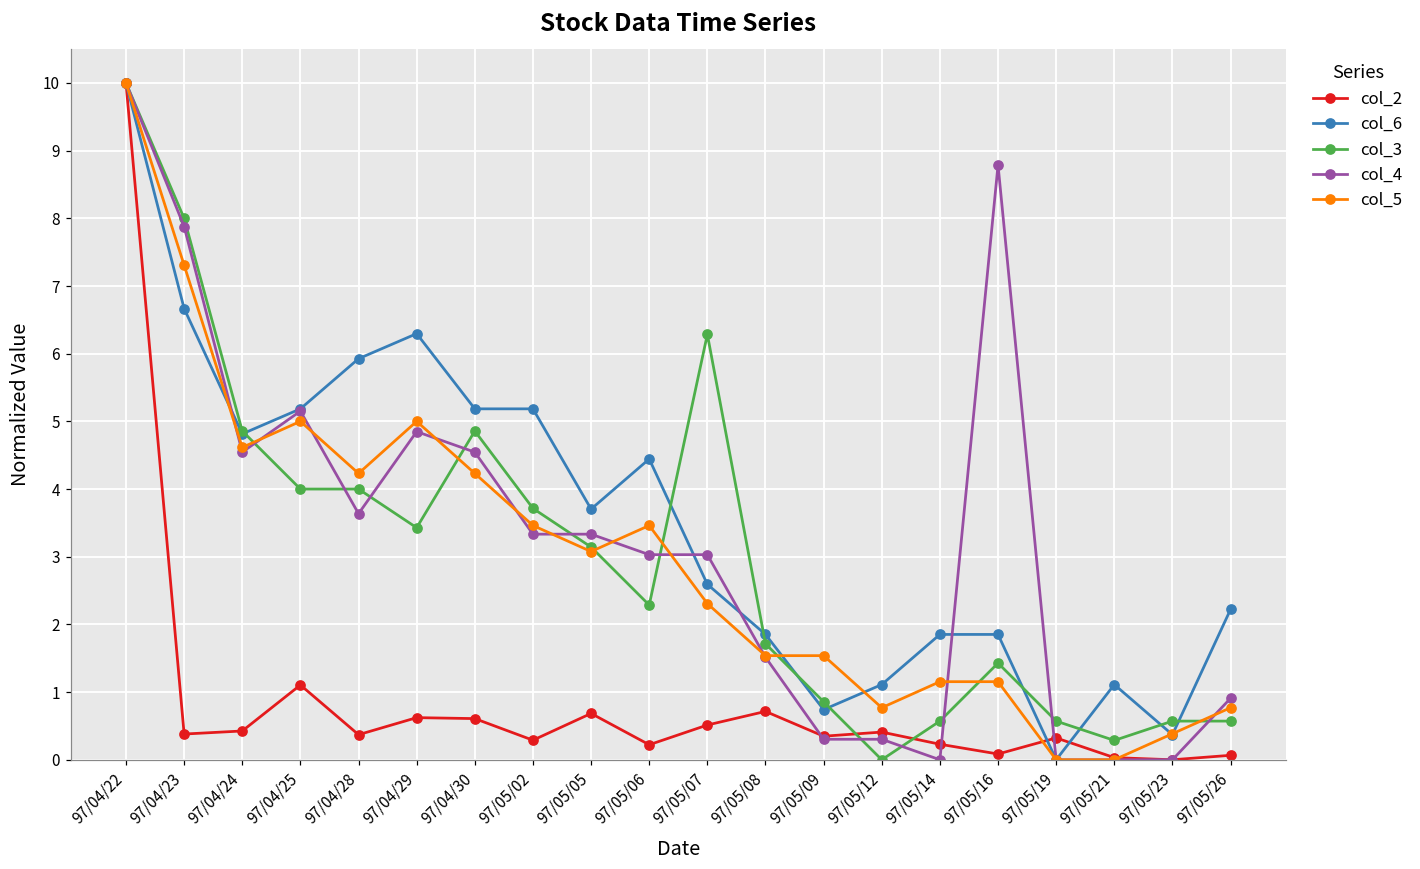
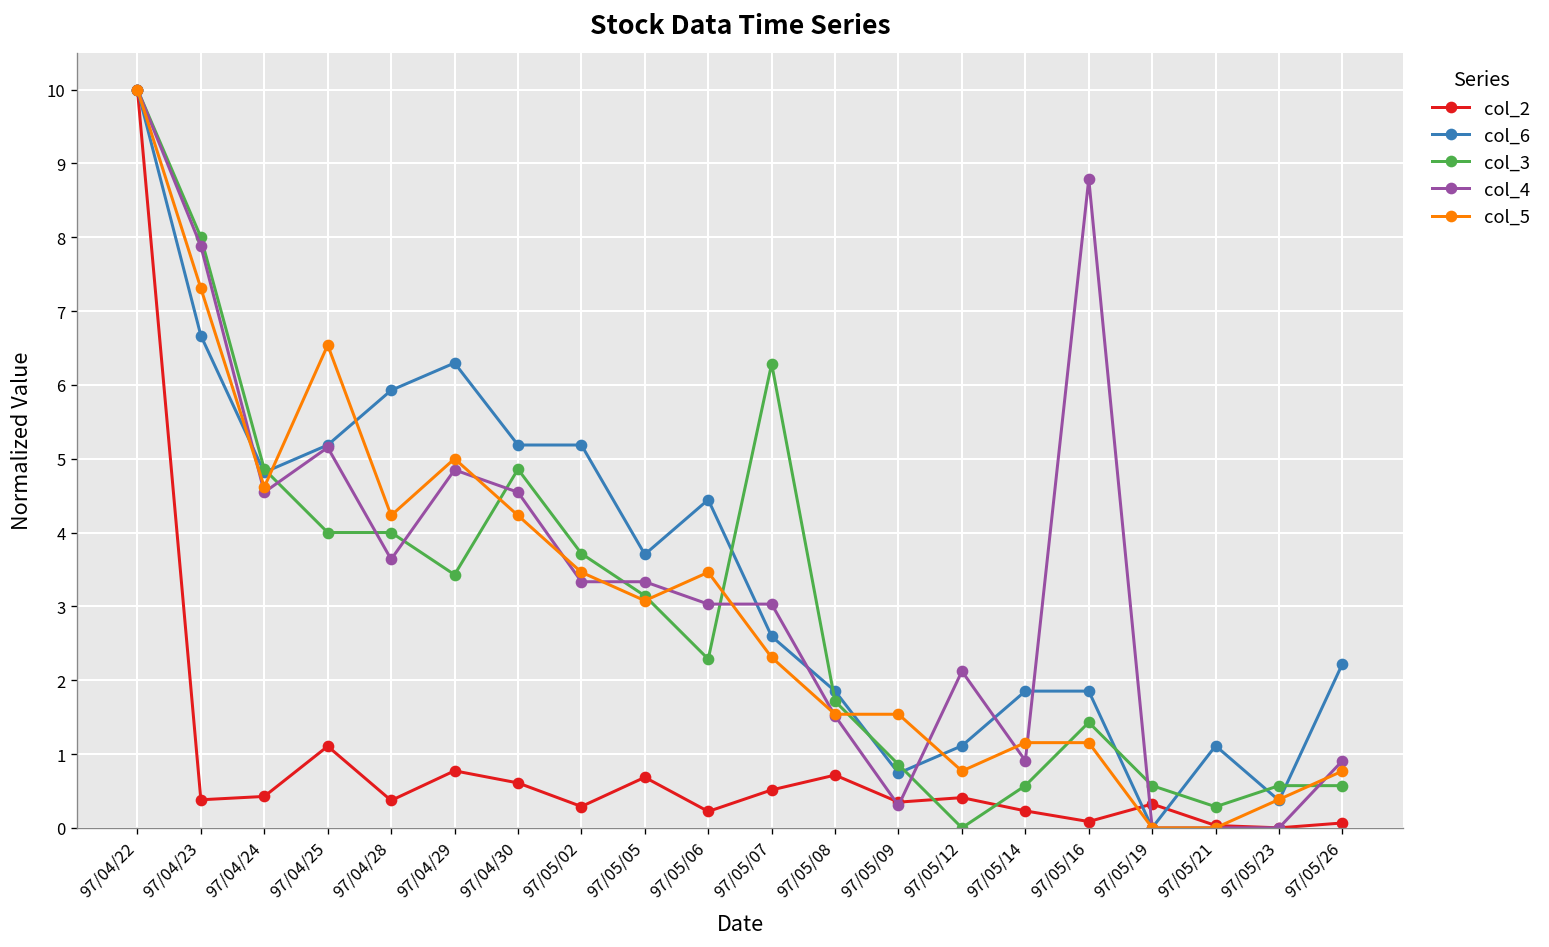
col_5, 97/04/25: 5.0 -> 6.5
col_2, 97/04/29: 0.6 -> 0.8
col_4, 97/05/12: 0.3 -> 2.1
col_4, 97/05/14: 0.0 -> 0.9
